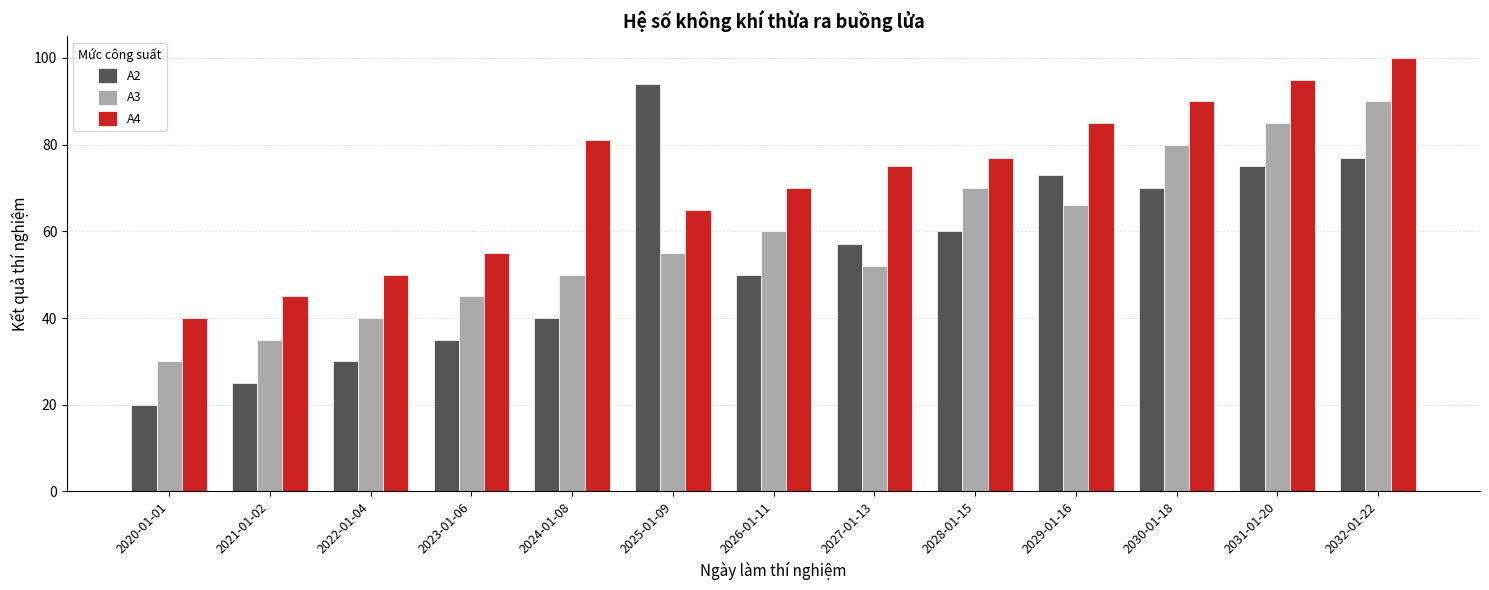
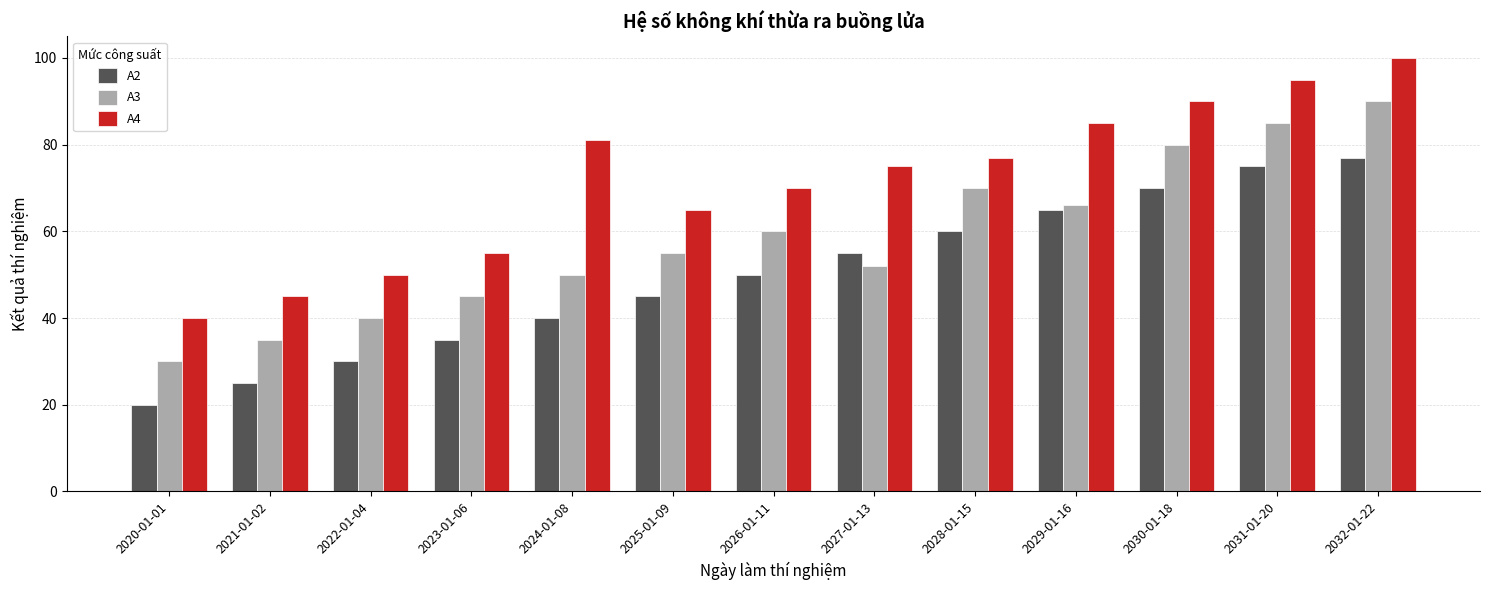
A2, 2025-01-09: 94 -> 45
A2, 2027-01-13: 57 -> 55
A2, 2029-01-16: 73 -> 65
